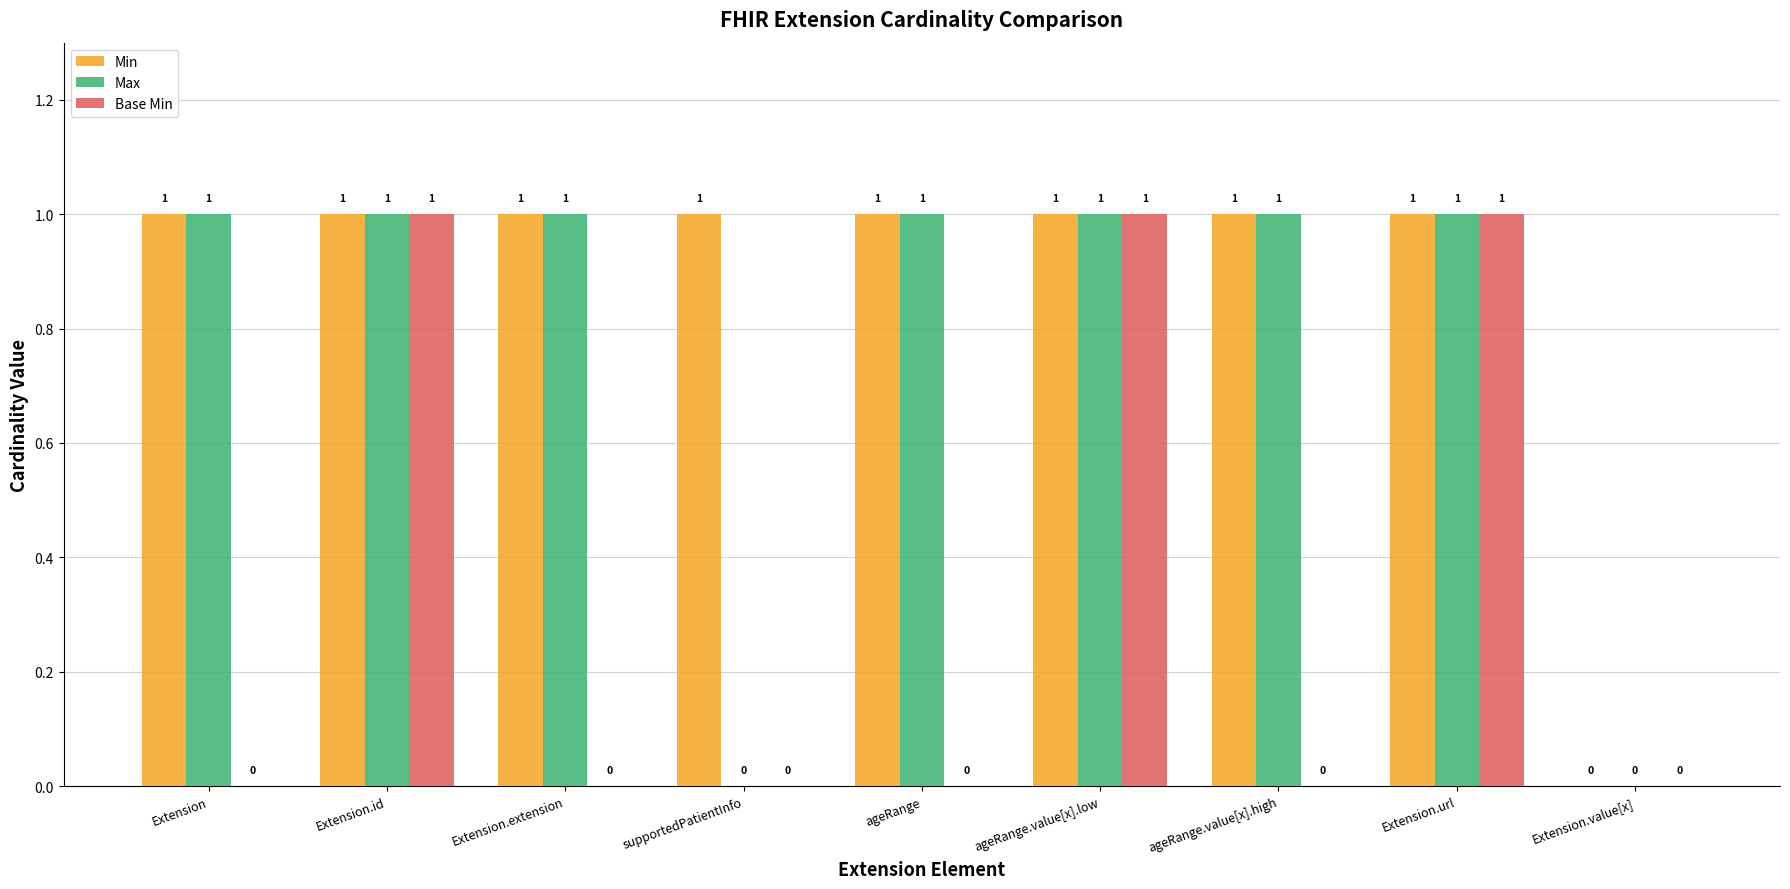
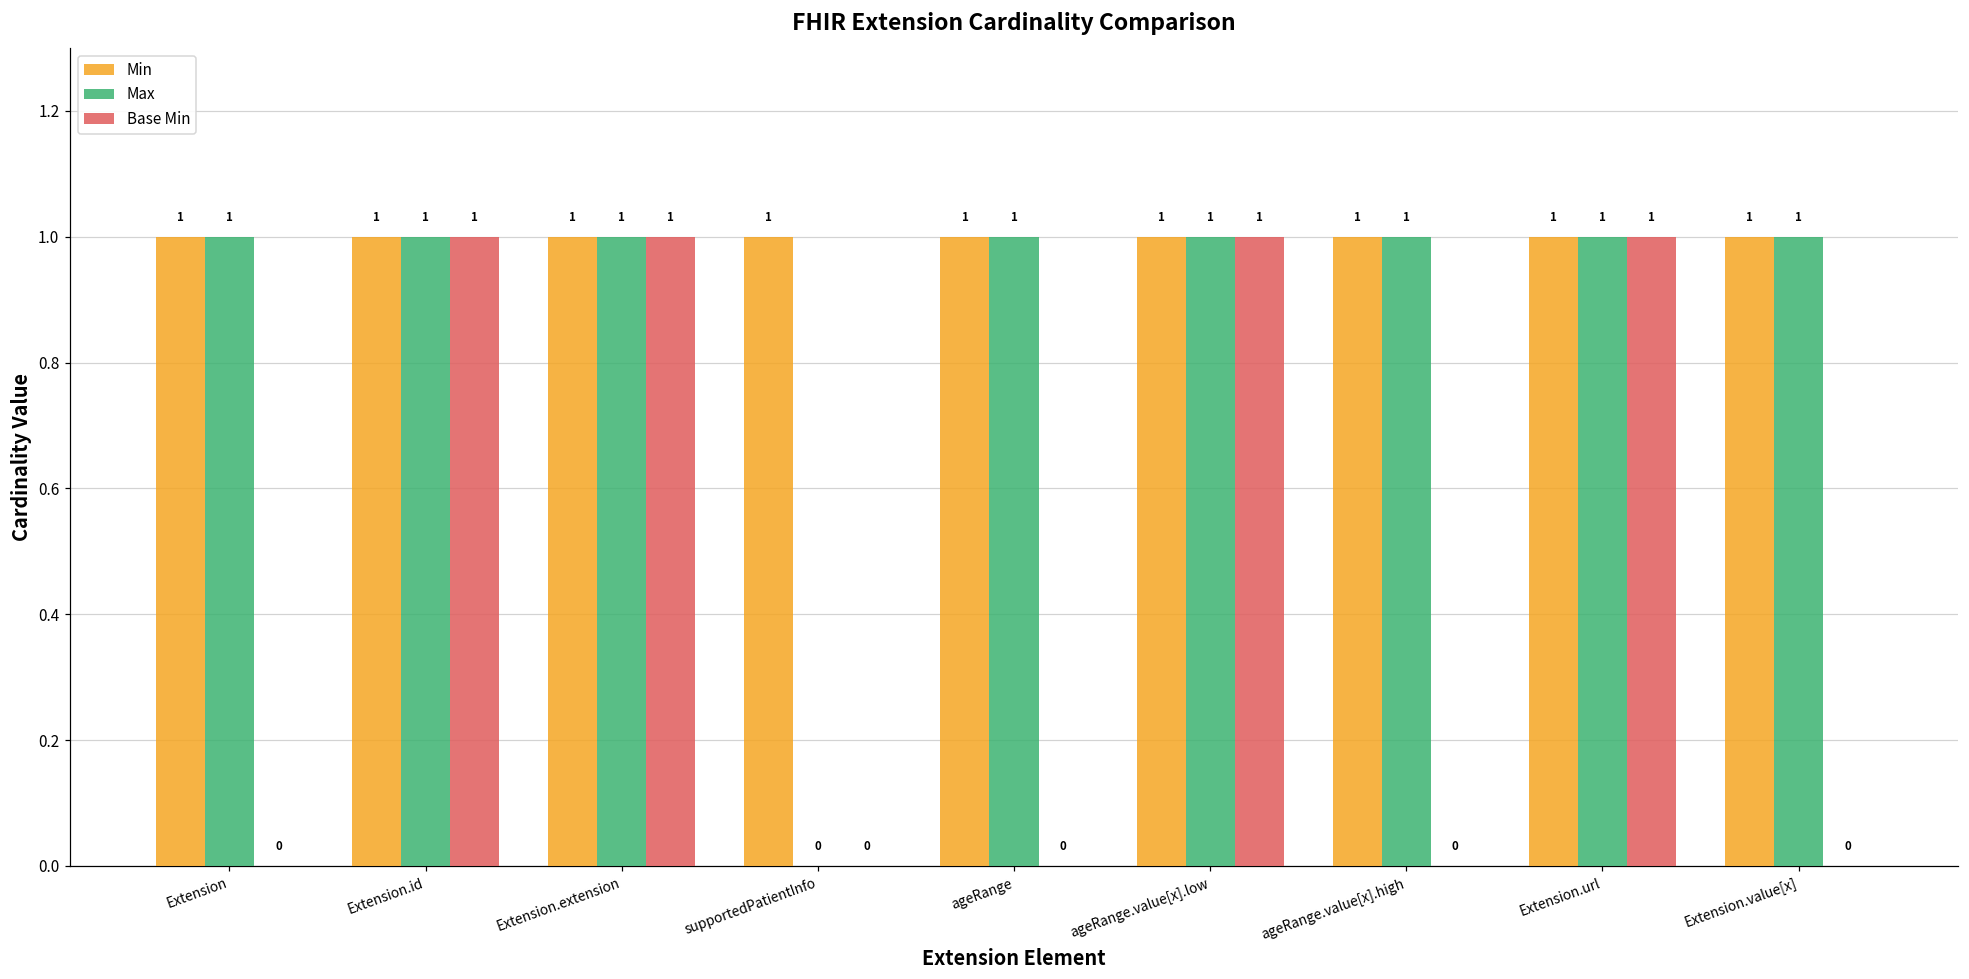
Base Min, Extension.extension: 0 -> 1
Min, Extension.value[x]: 0 -> 1
Max, Extension.value[x]: 0 -> 1
